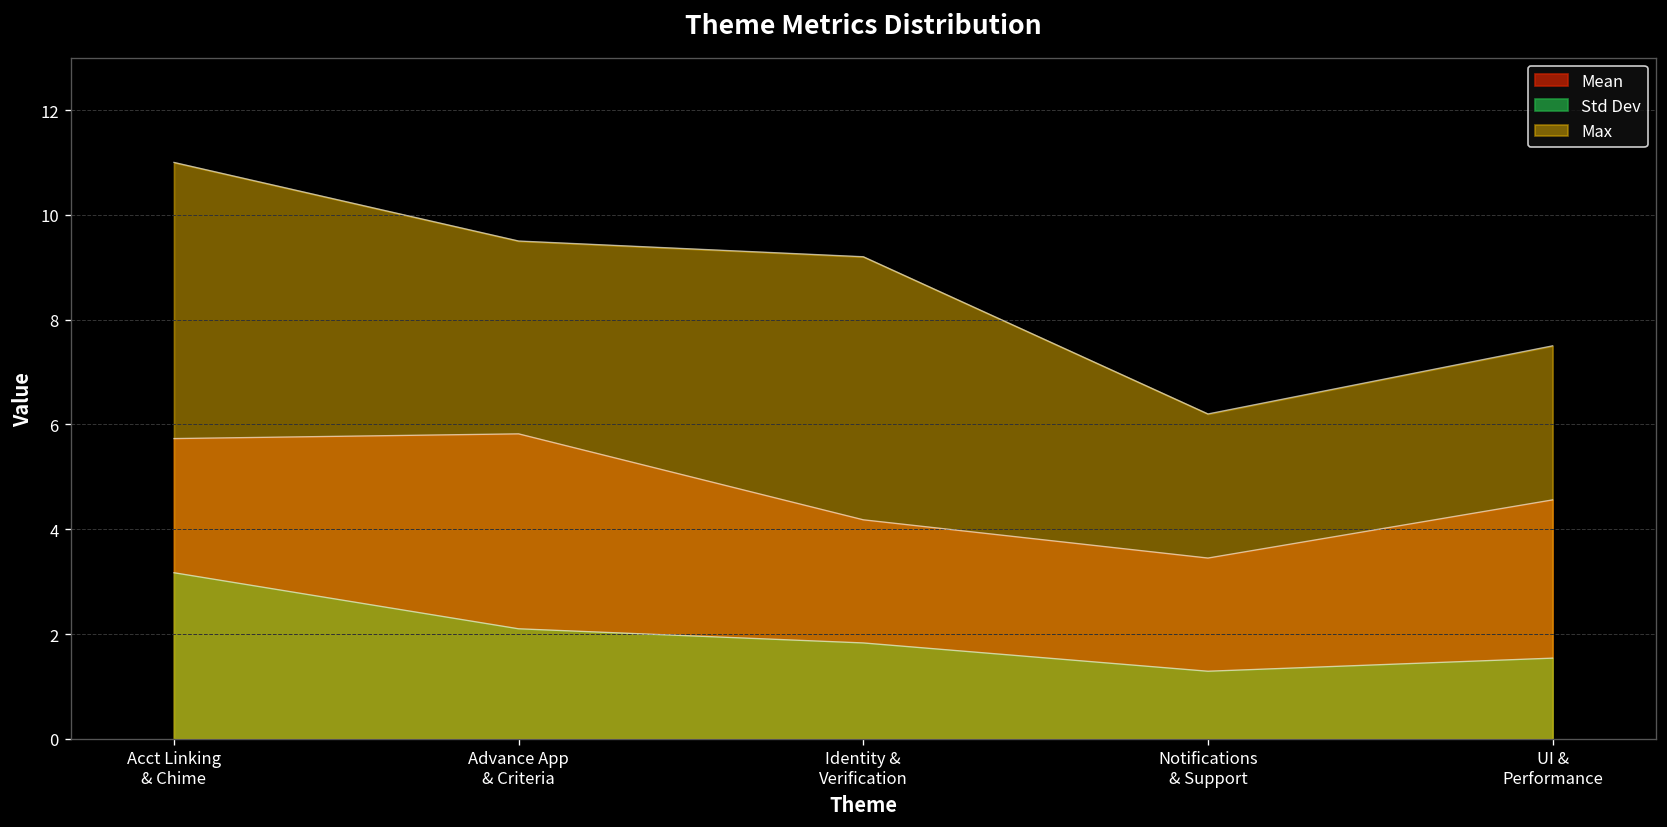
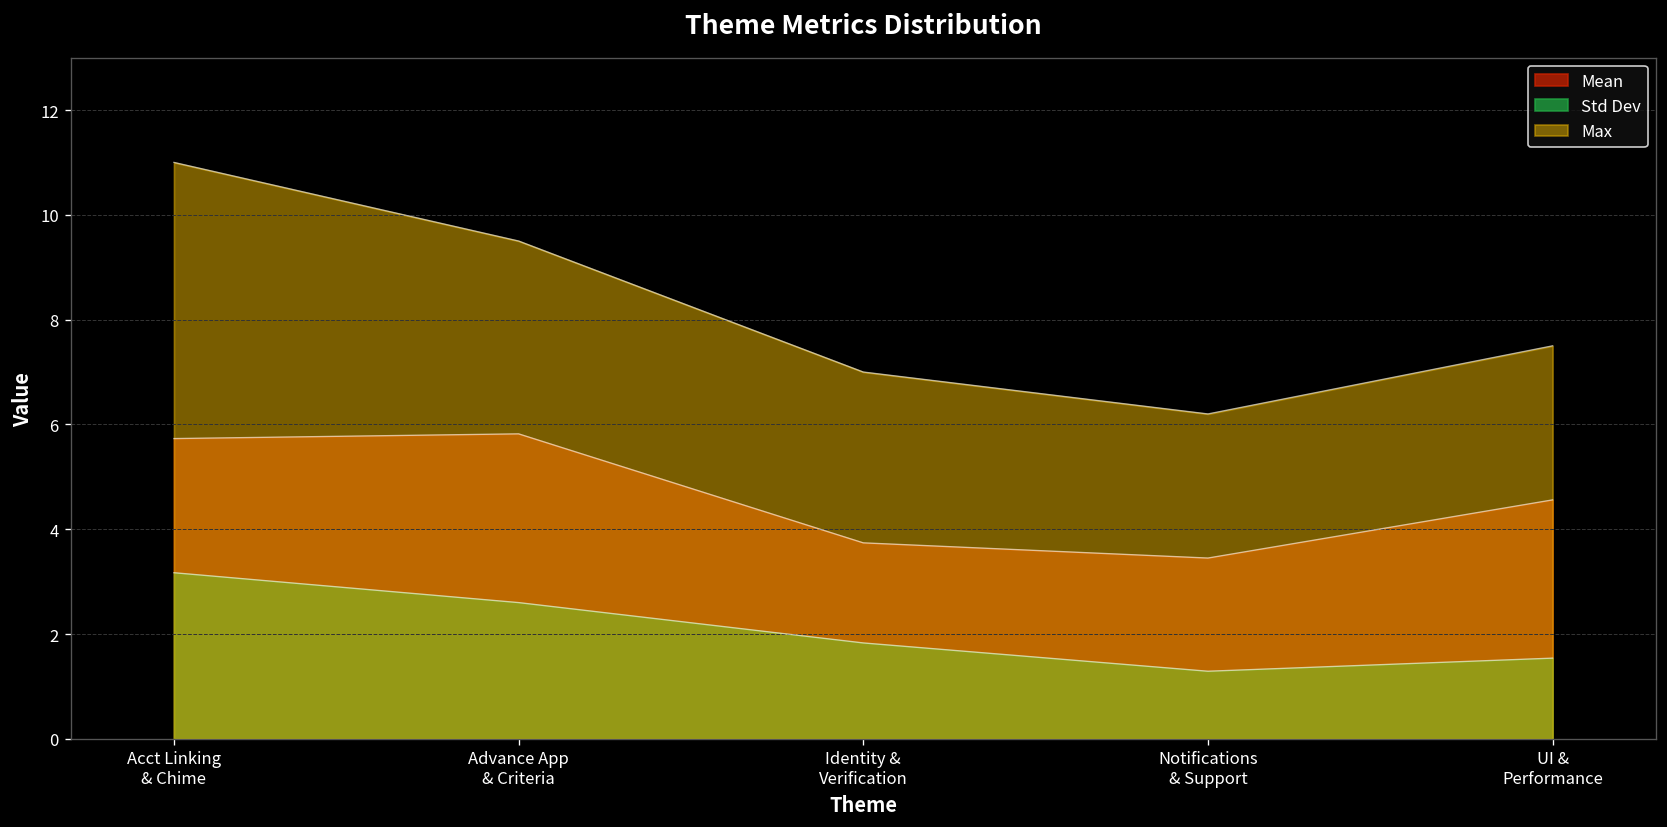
Std Dev, Advance App & Criteria: 2.1 -> 2.6
Mean, Identity & Verification: 4.2 -> 3.7
Max, Identity & Verification: 9.2 -> 7.0
